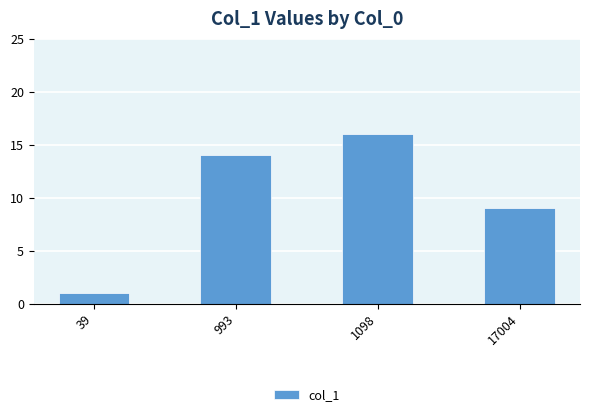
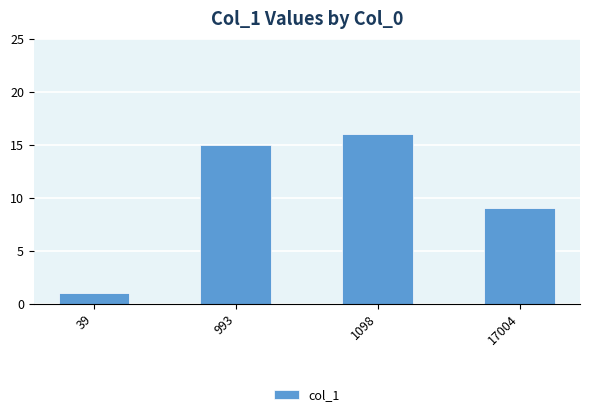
993: 14 -> 15
